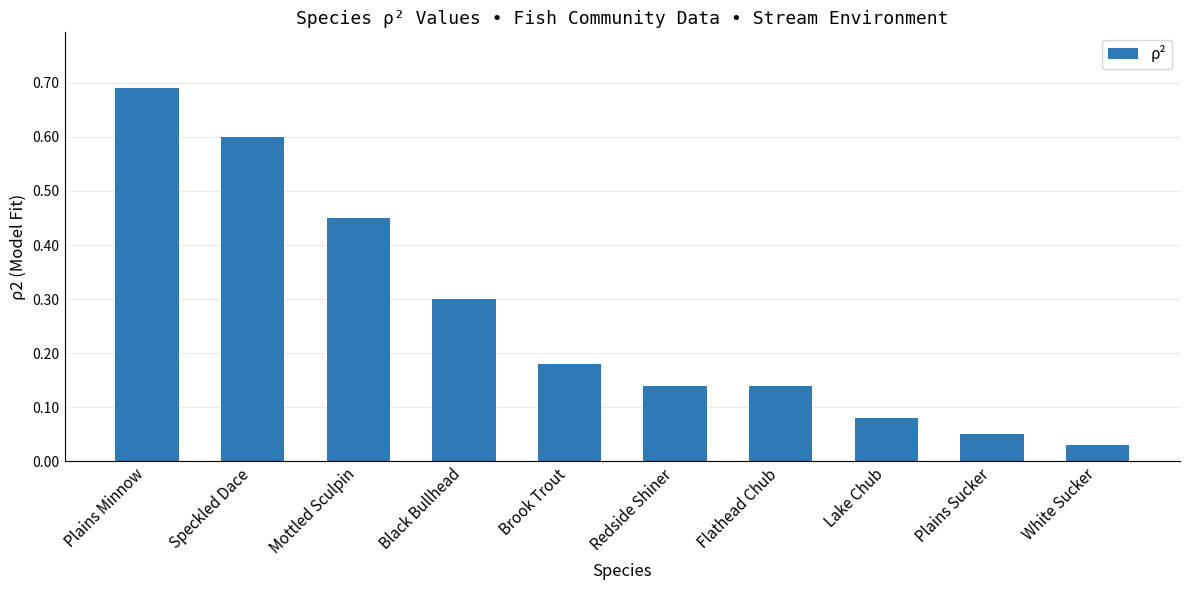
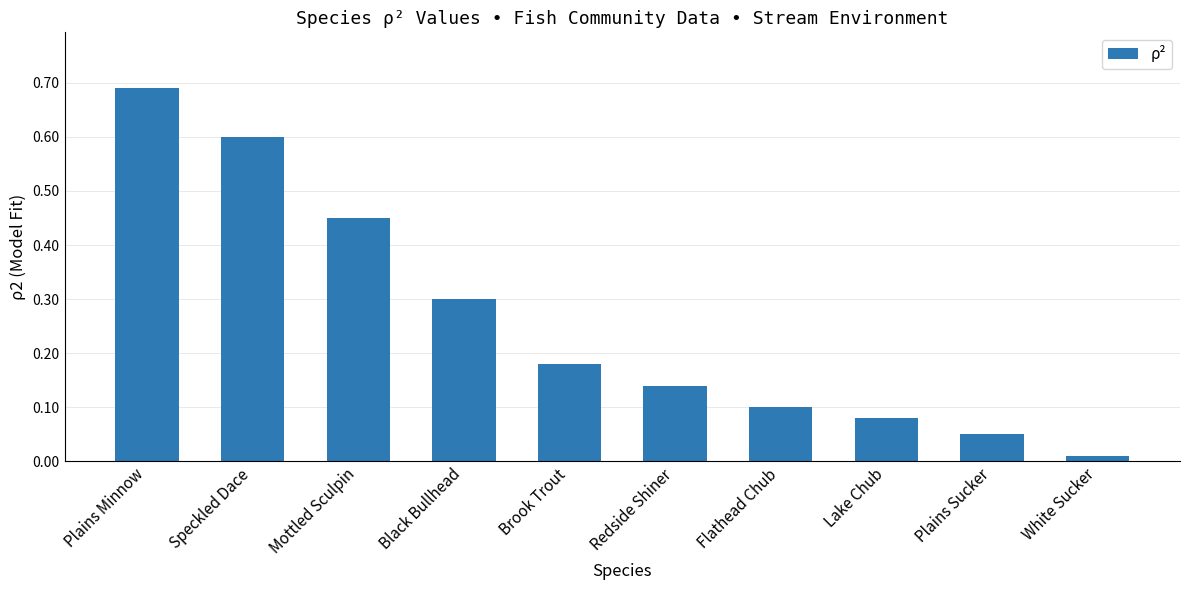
Flathead Chub: 0.14 -> 0.10
White Sucker: 0.03 -> 0.01
